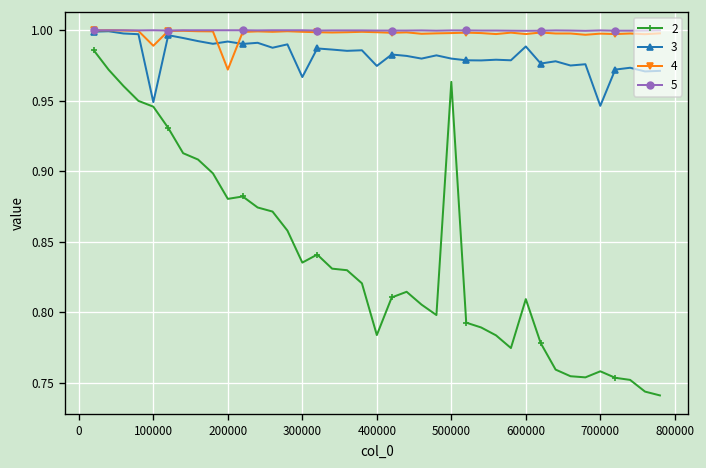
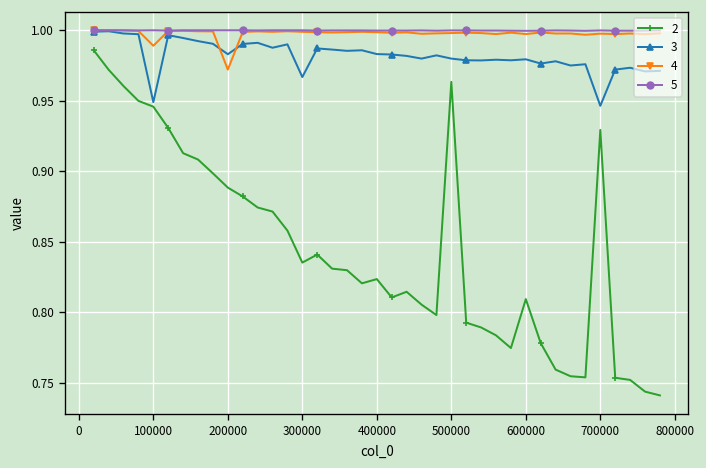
2, 200000: 0.880 -> 0.888
3, 200000: 0.992 -> 0.983
2, 400000: 0.784 -> 0.824
3, 400000: 0.975 -> 0.983
3, 600000: 0.989 -> 0.979
2, 700000: 0.758 -> 0.929
